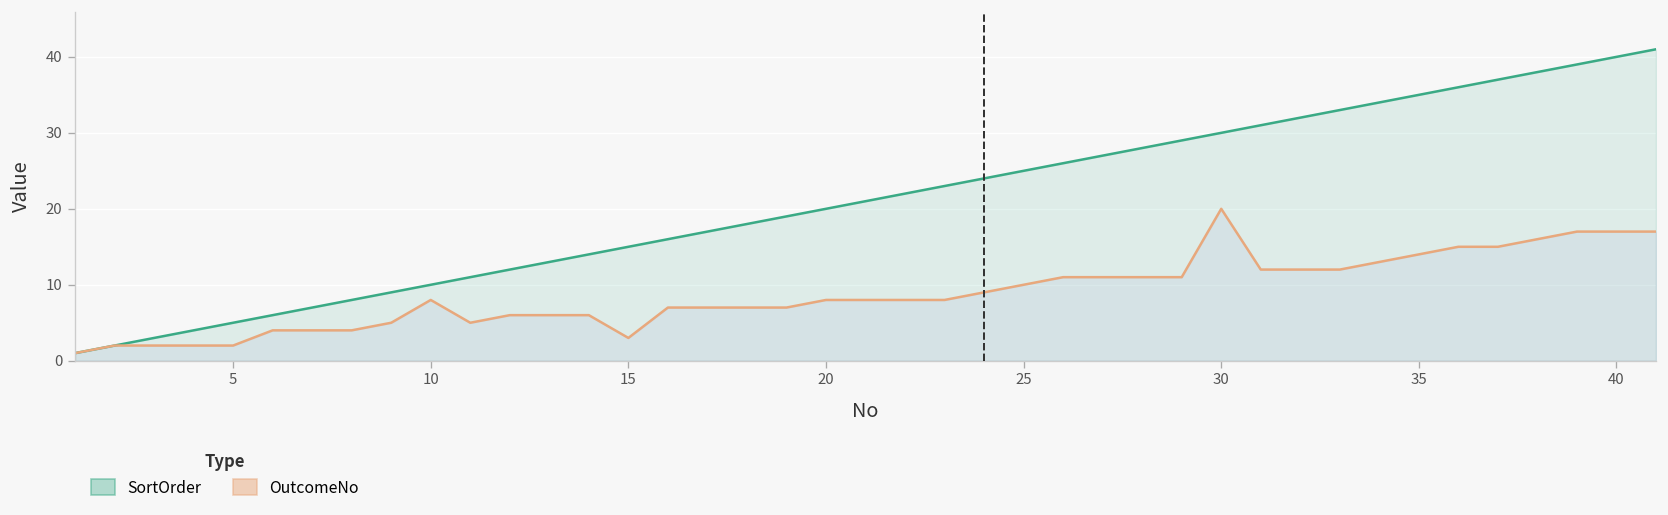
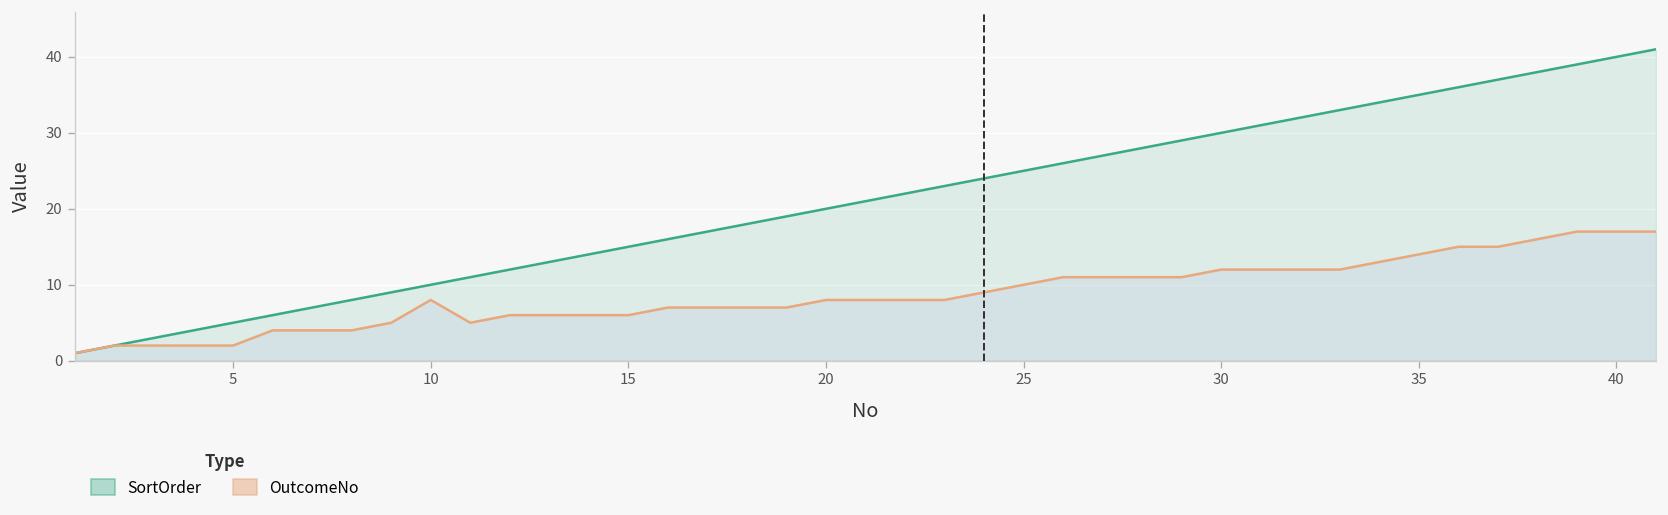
OutcomeNo, 15: 3 -> 6
OutcomeNo, 30: 20 -> 12
